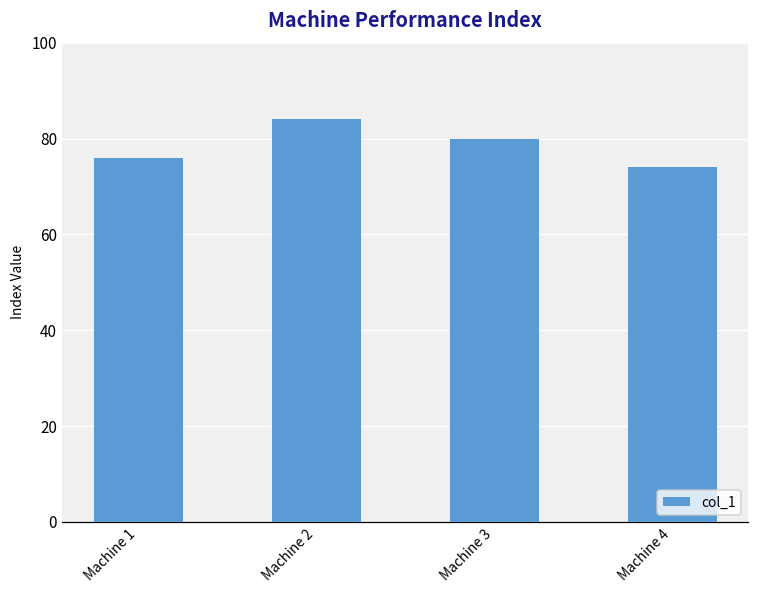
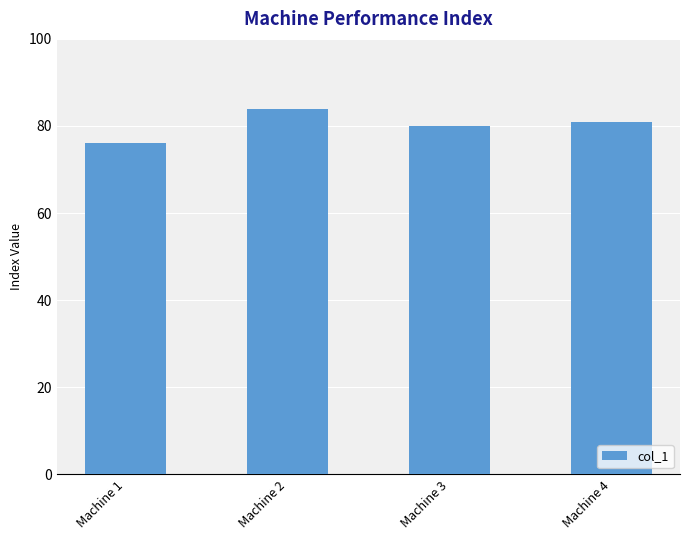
Machine 4: 74 -> 81
